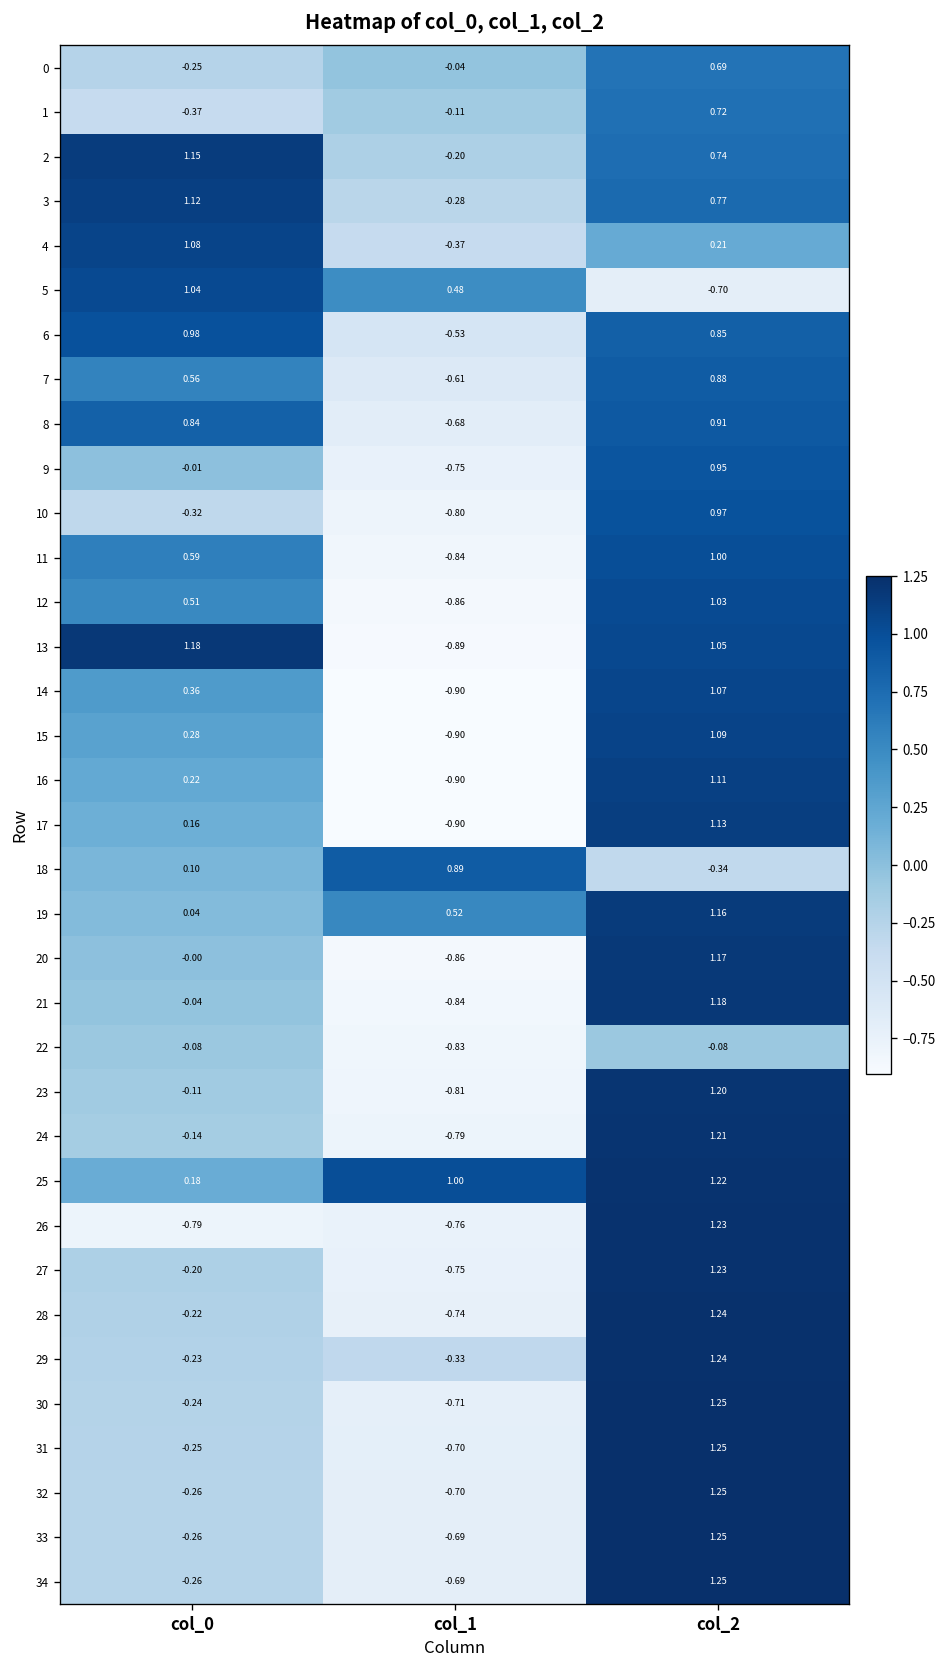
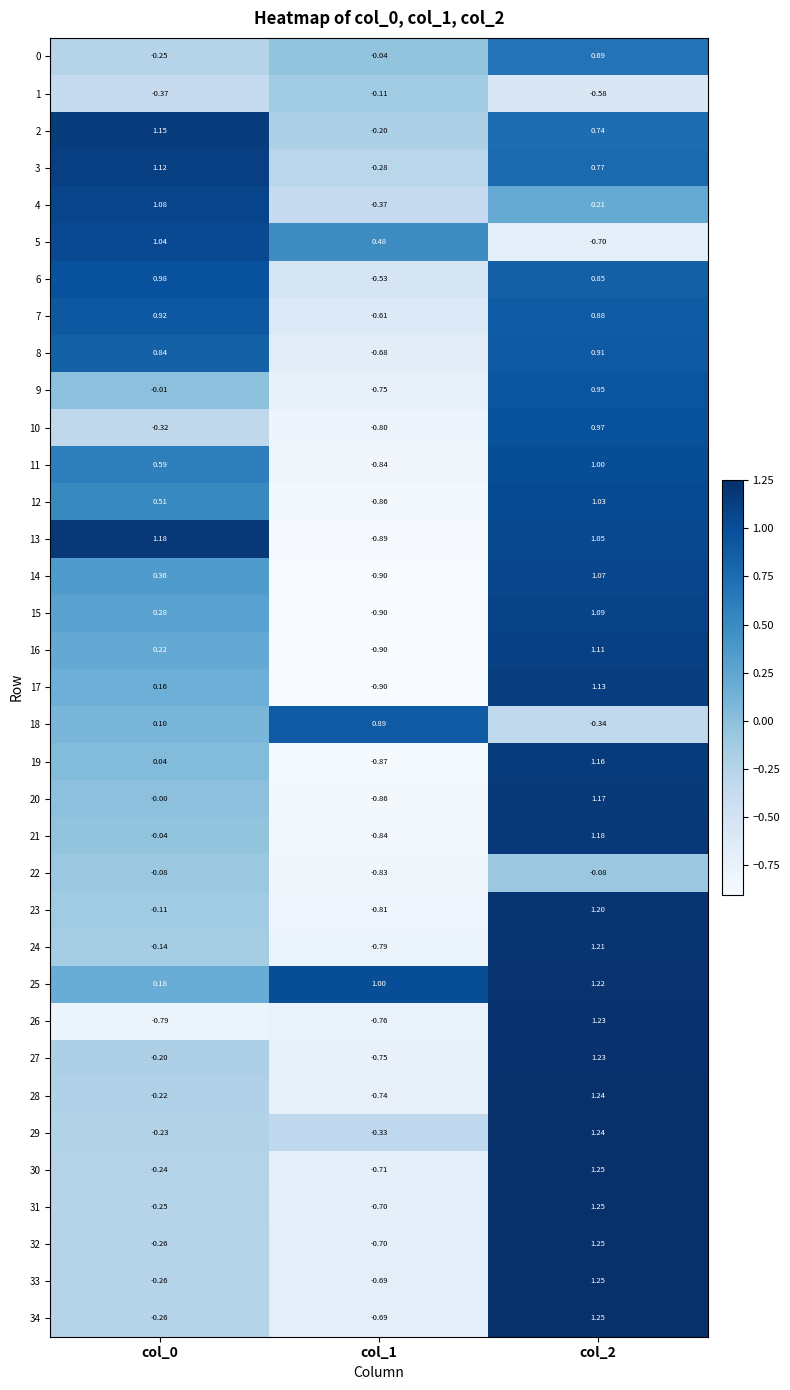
1, col_2: 0.72 -> -0.58
7, col_0: 0.56 -> 0.92
19, col_1: 0.52 -> -0.87
